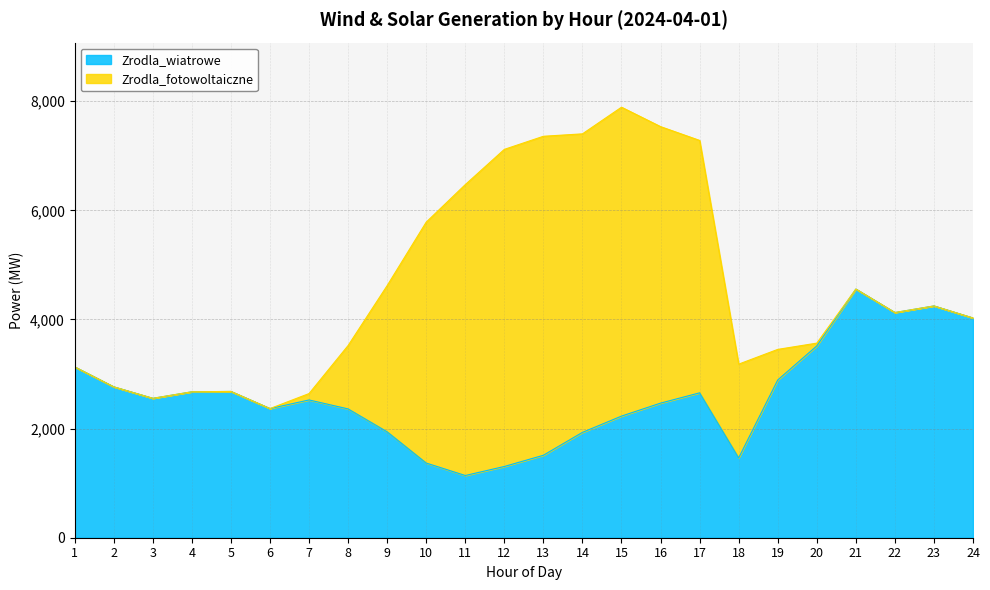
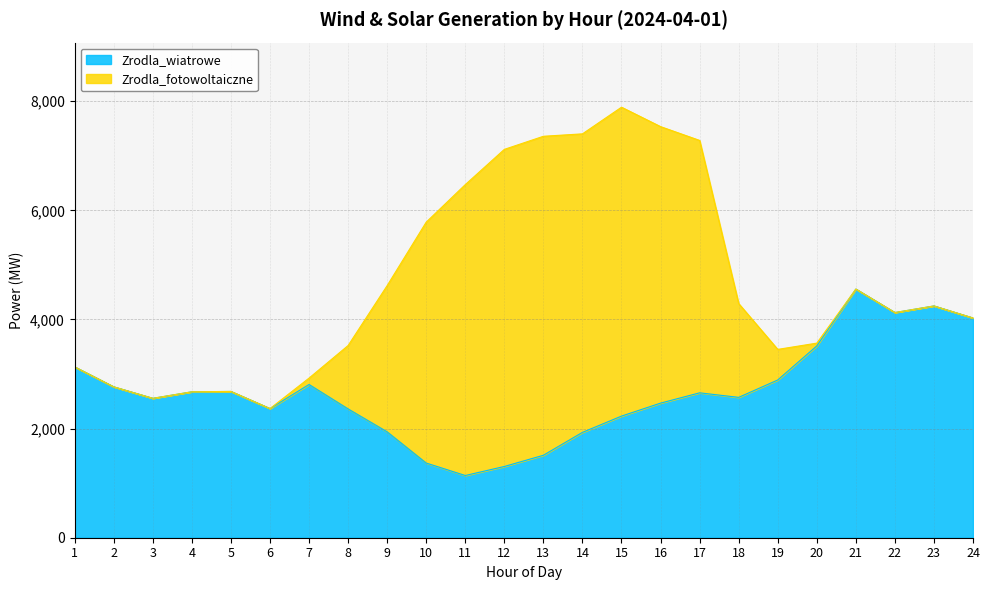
Zrodla_wiatrowe, 7: 2,500 -> 2,800
Zrodla_wiatrowe, 18: 1,500 -> 2,600
